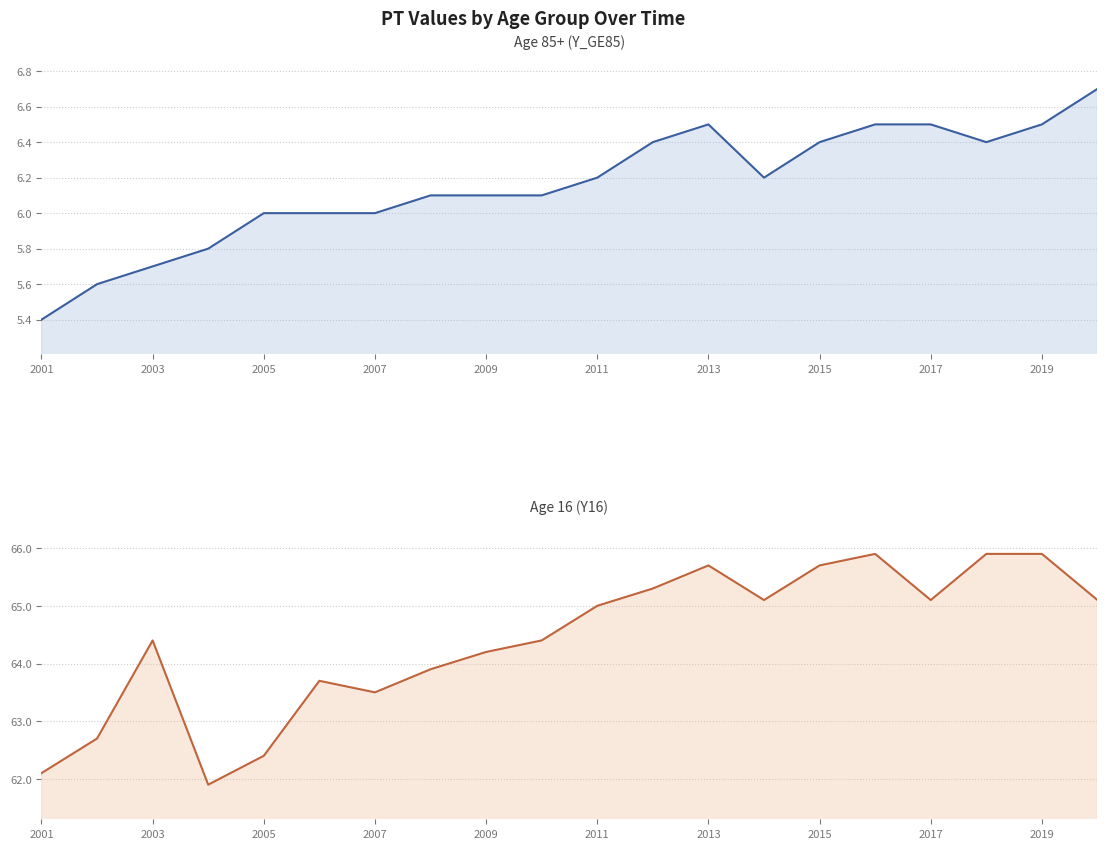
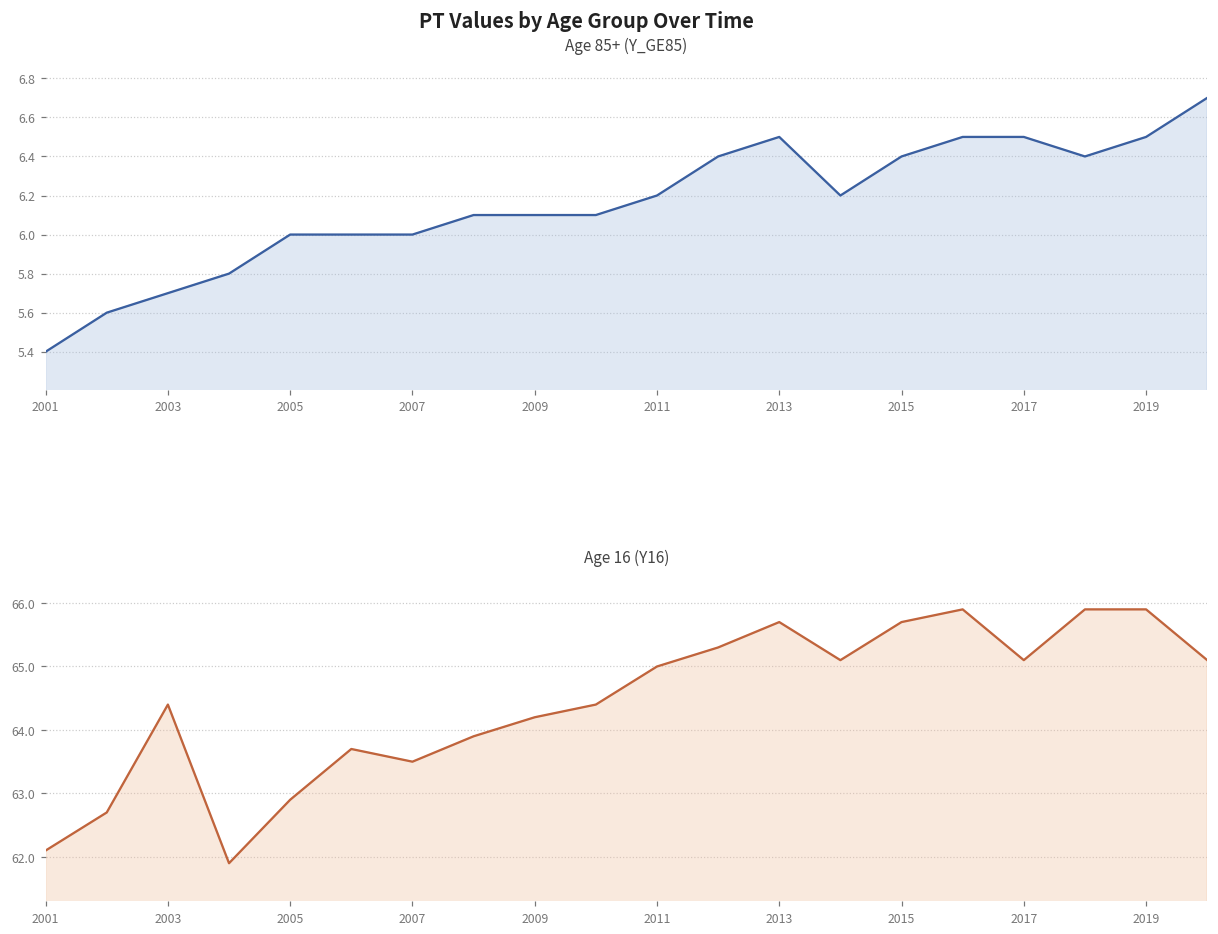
Age 16 (Y16), 2005: 62.4 -> 62.9
